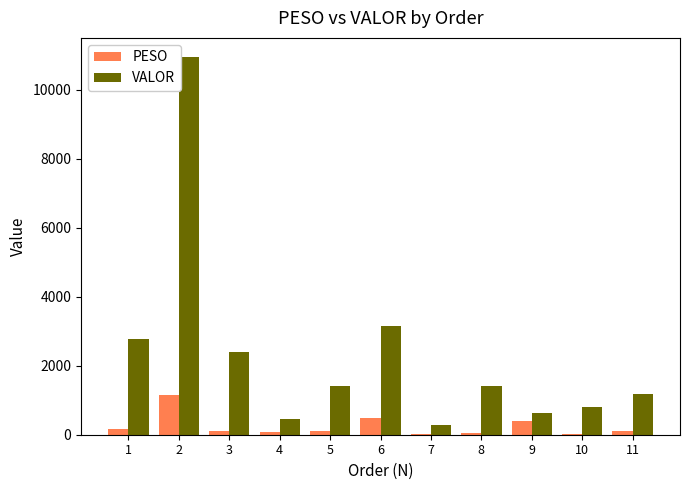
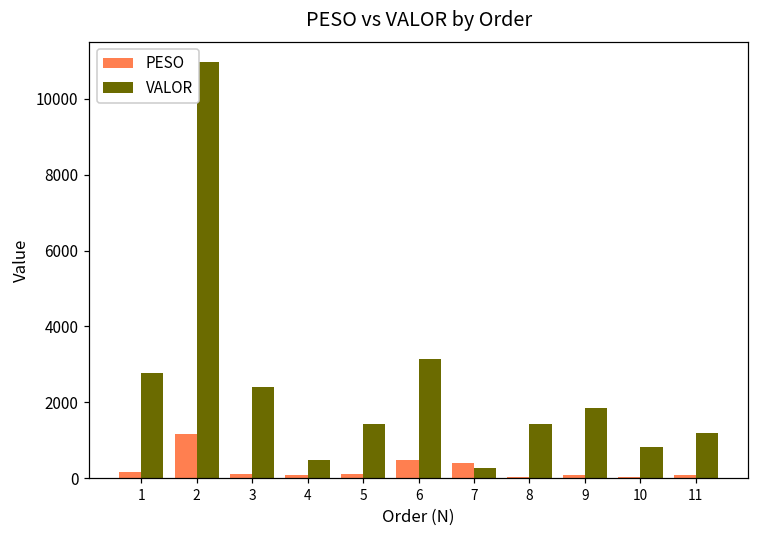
PESO, 7: 0 -> 400
PESO, 9: 400 -> 100
VALOR, 9: 600 -> 1800
